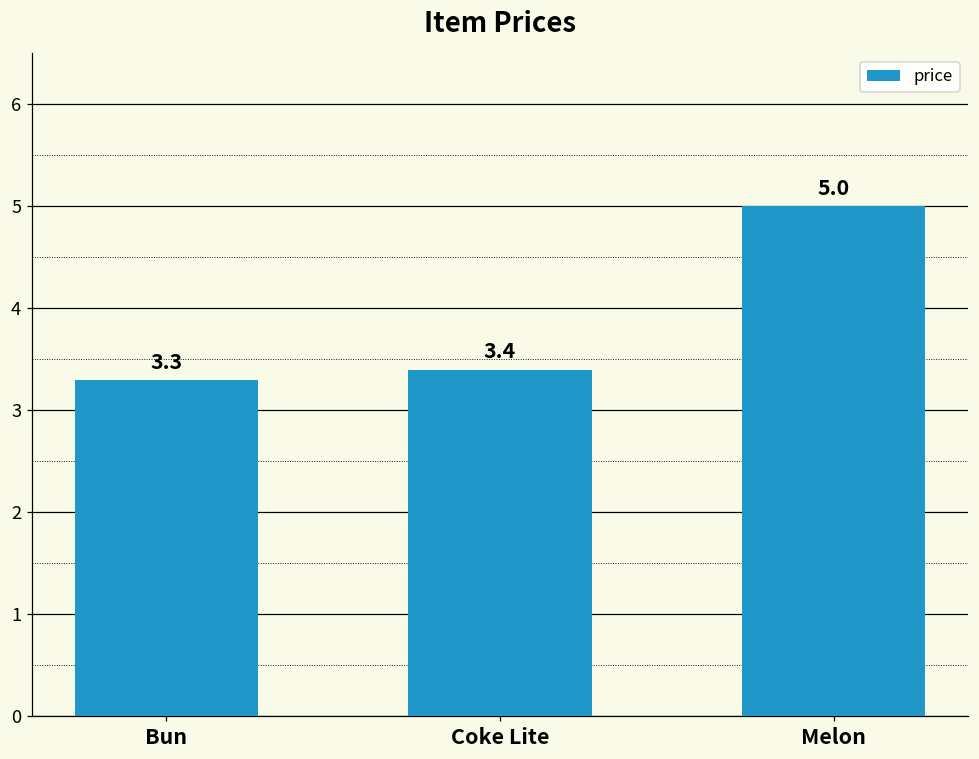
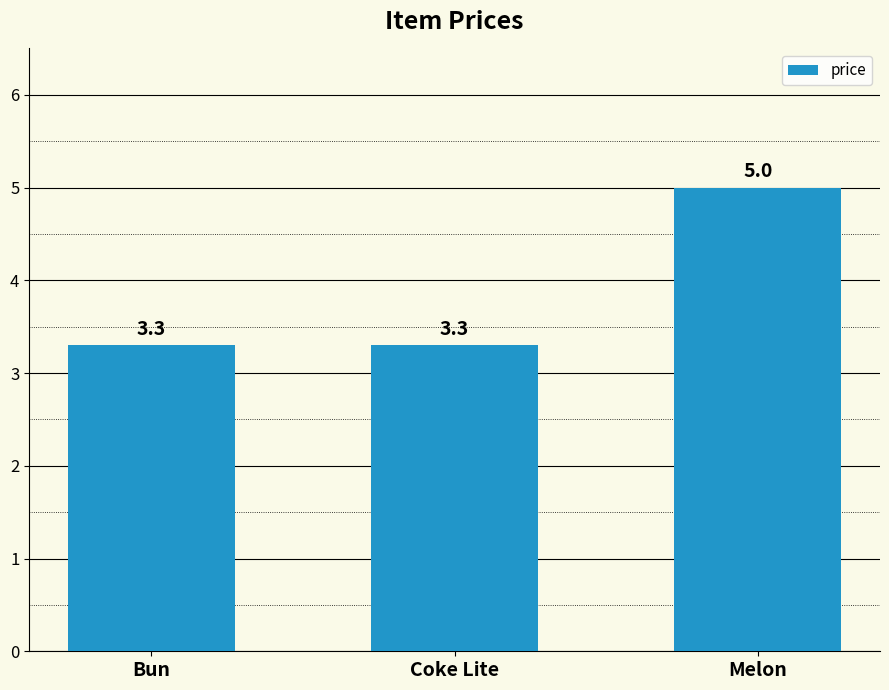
Coke Lite: 3.4 -> 3.3
